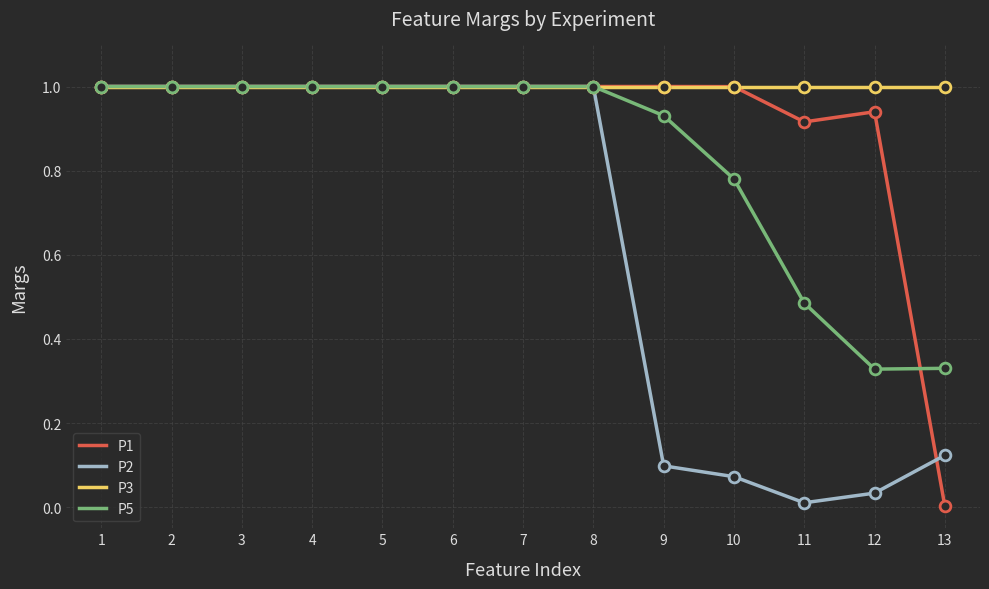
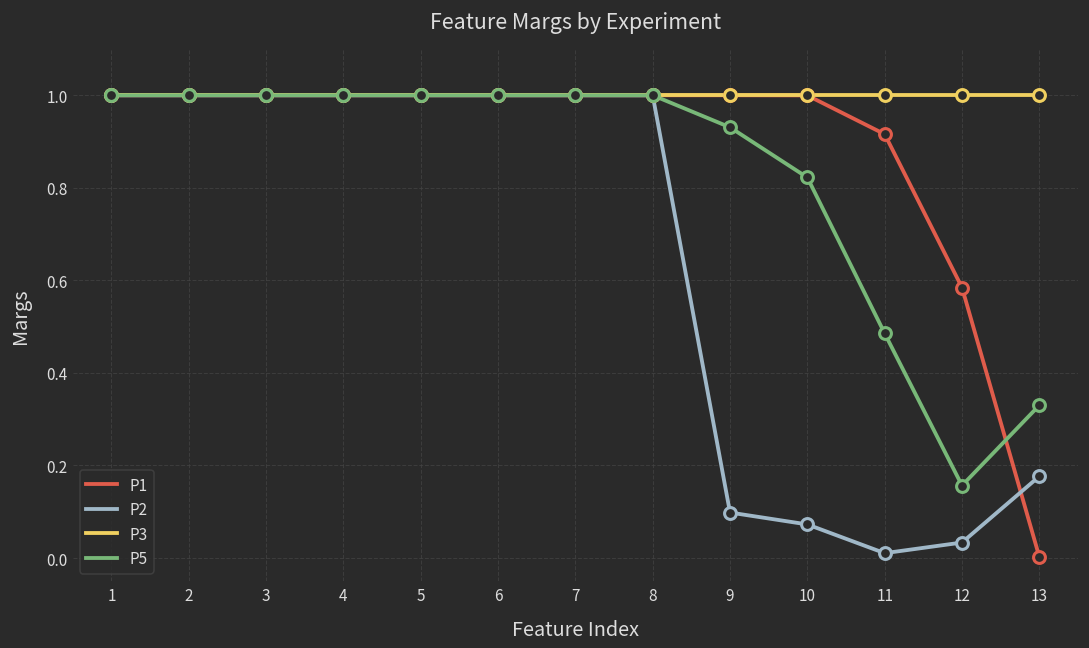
P5, 10: 0.78 -> 0.82
P1, 12: 0.94 -> 0.58
P5, 12: 0.33 -> 0.16
P2, 13: 0.12 -> 0.18
